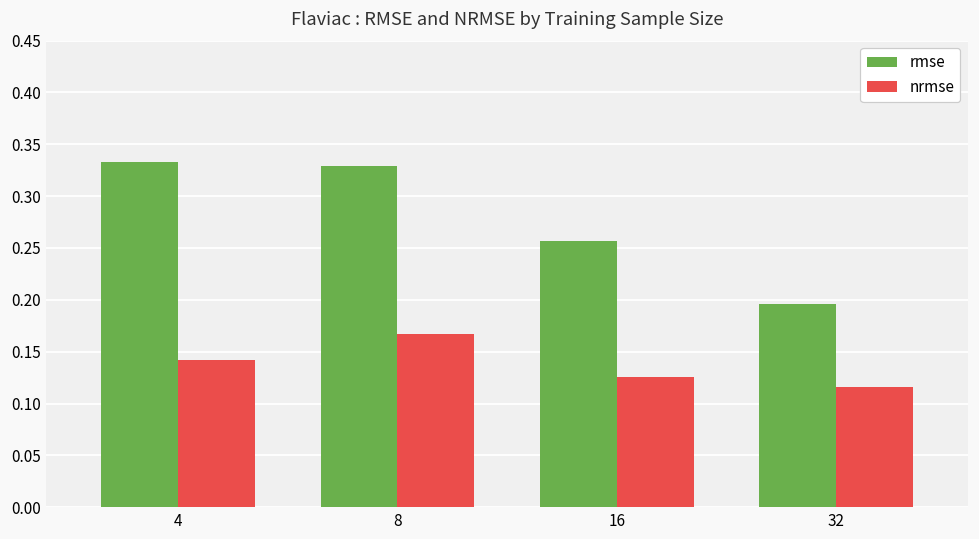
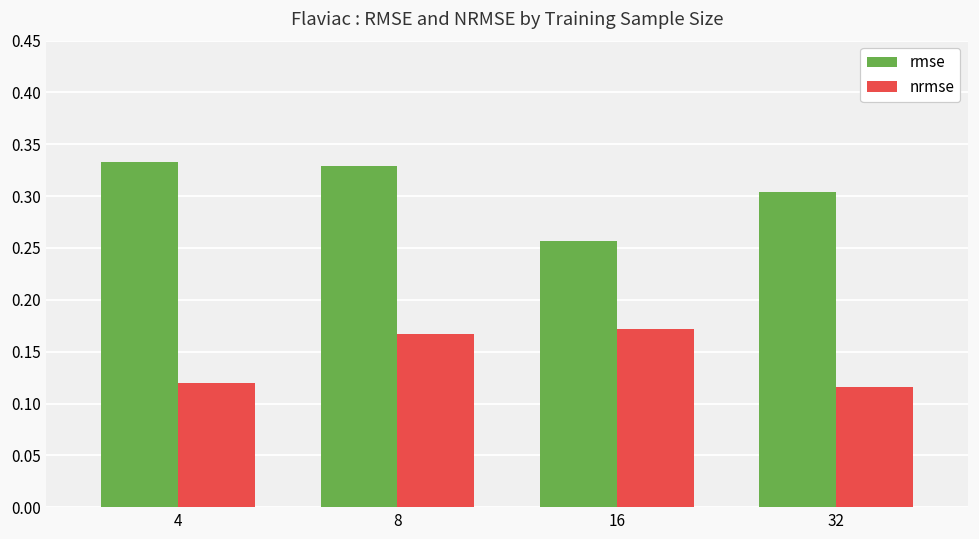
nrmse, 4: 0.14 -> 0.12
nrmse, 16: 0.13 -> 0.17
rmse, 32: 0.20 -> 0.30
